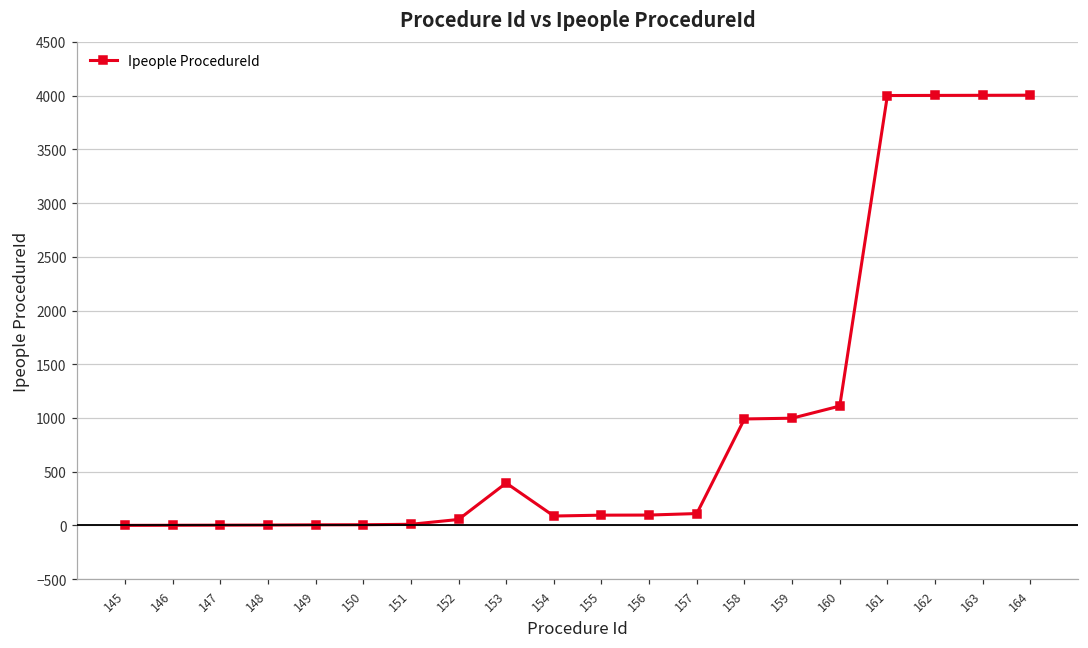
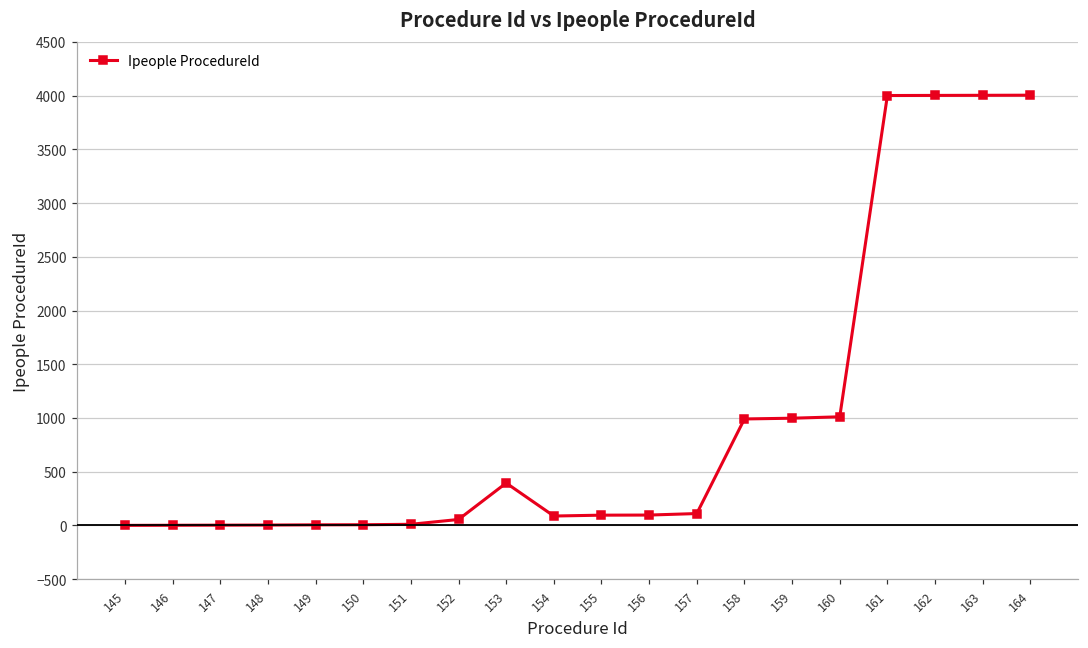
160: 1100 -> 1000
